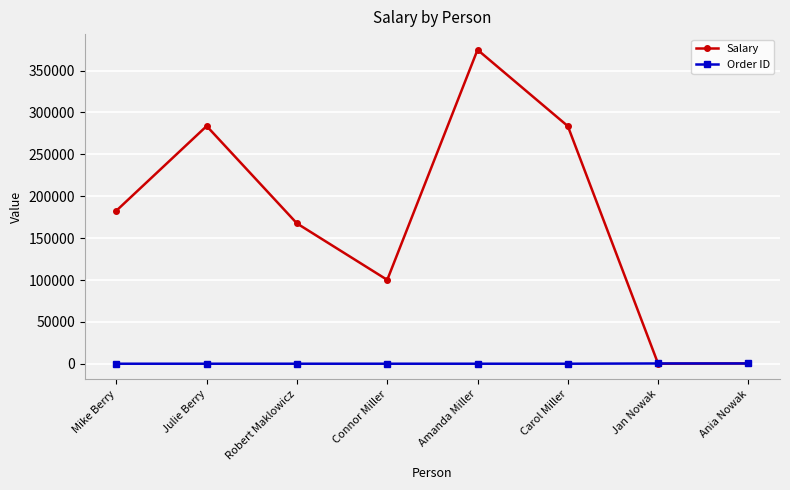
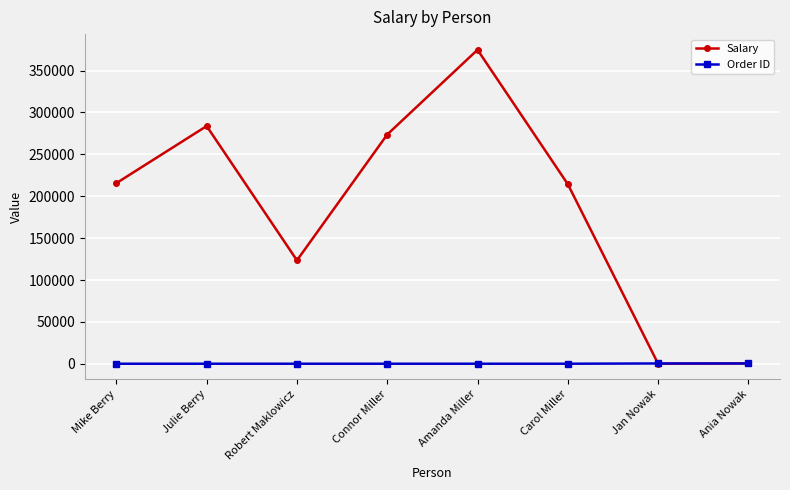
Salary, Mike Berry: 180000 -> 220000
Salary, Robert Maklowicz: 170000 -> 120000
Salary, Connor Miller: 100000 -> 270000
Salary, Carol Miller: 280000 -> 210000
